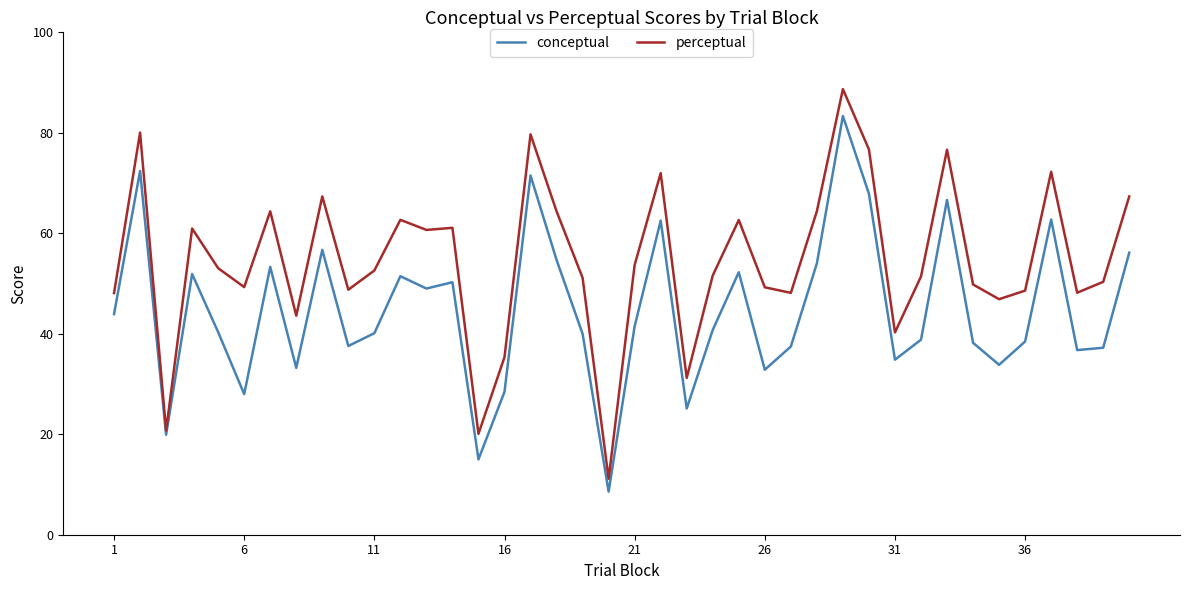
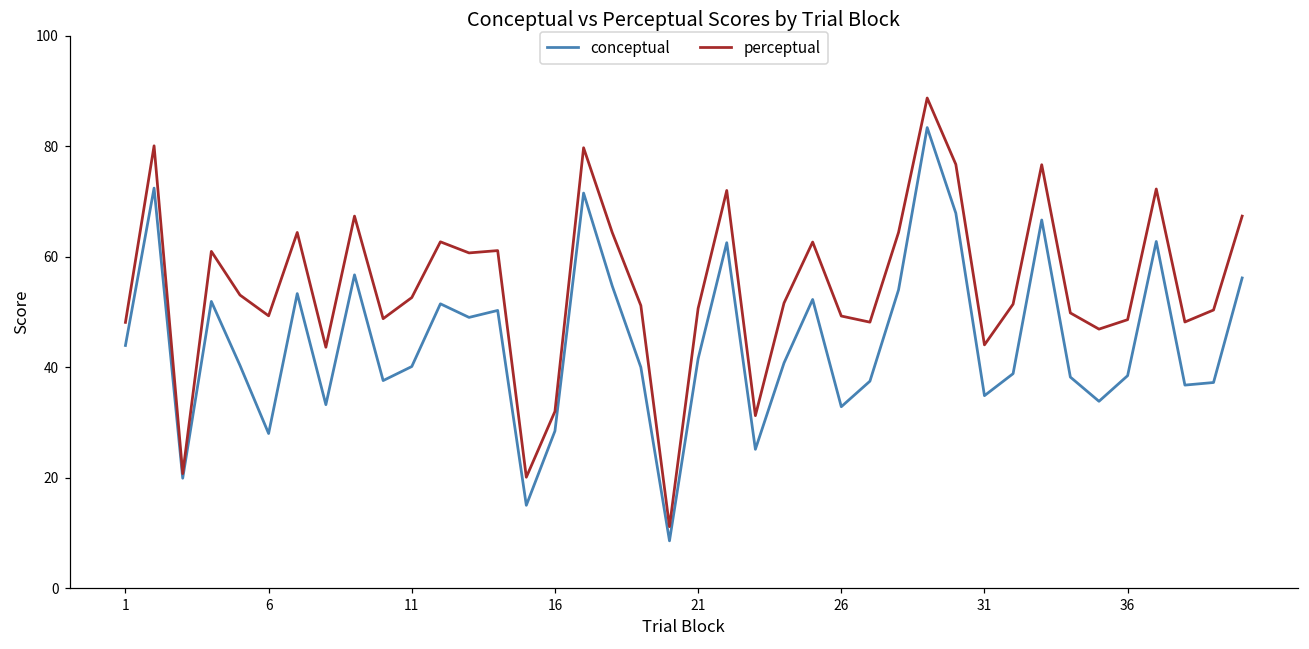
perceptual, 16: 35 -> 32
perceptual, 21: 54 -> 51
perceptual, 31: 40 -> 44
